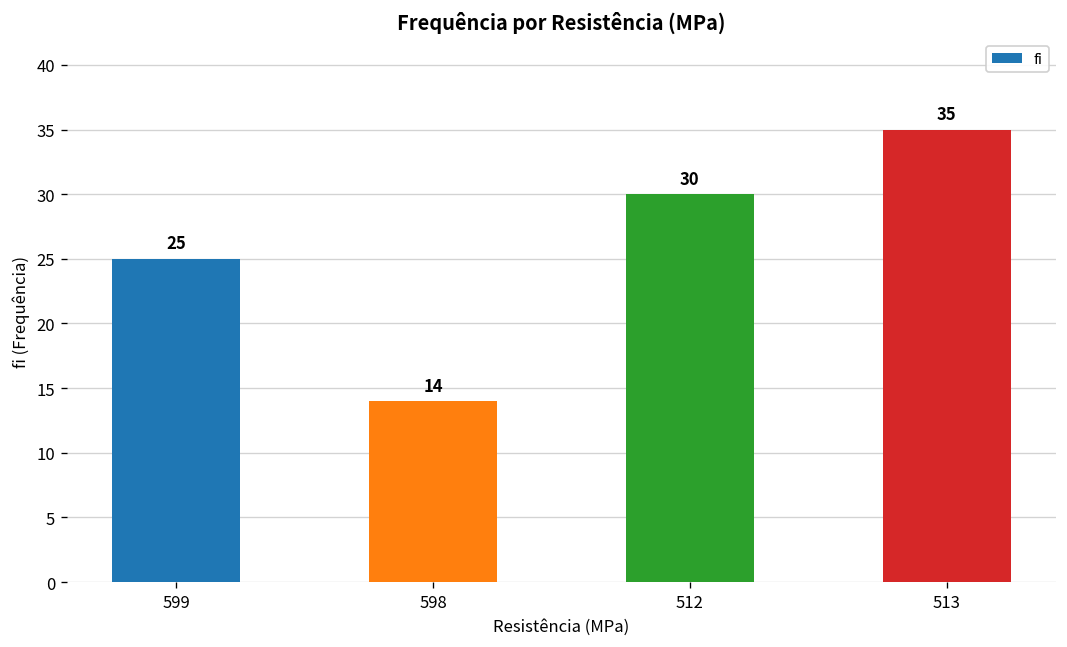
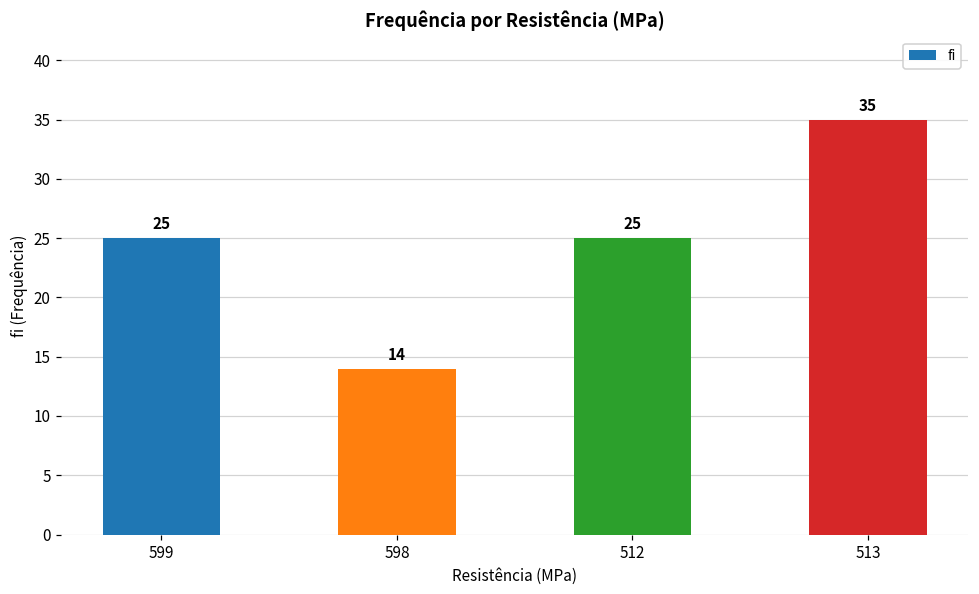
512: 30 -> 25
